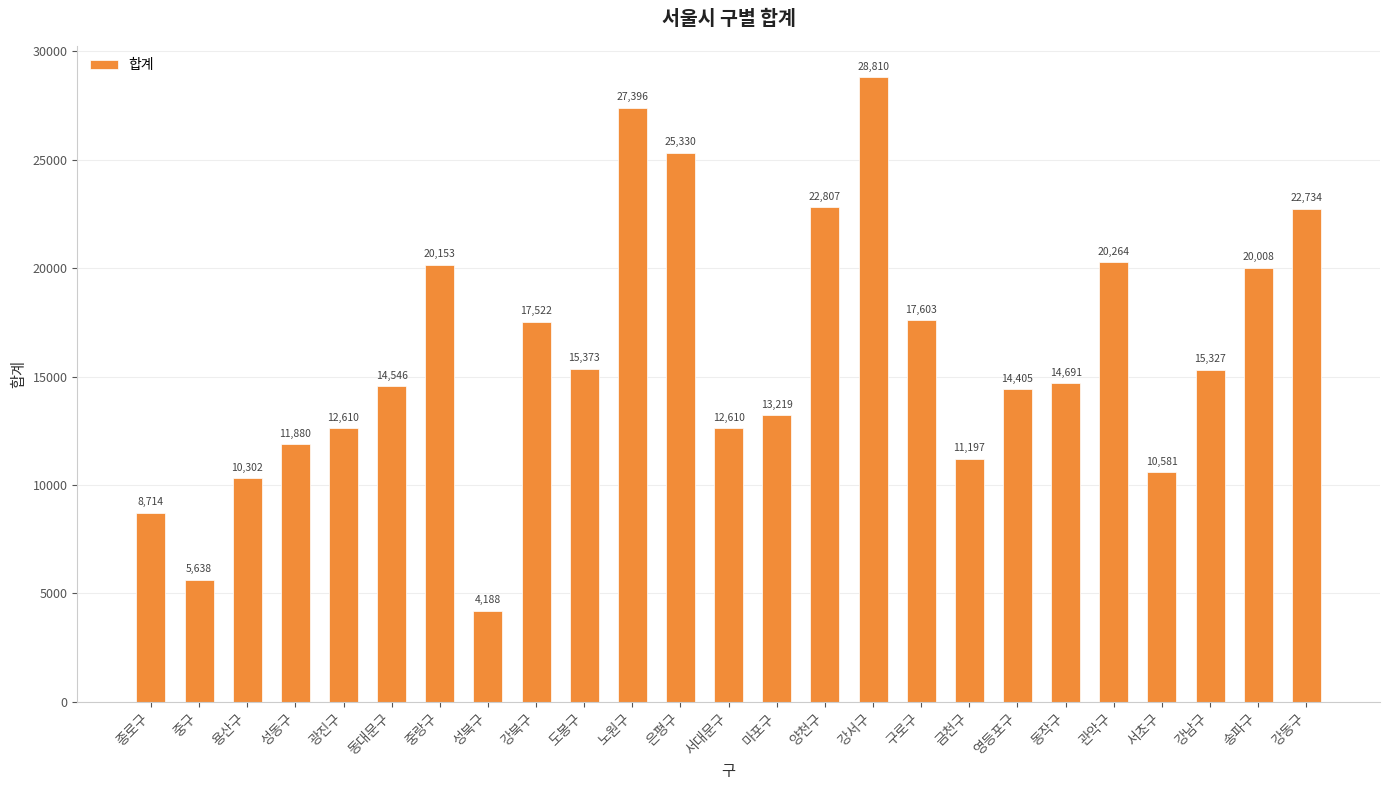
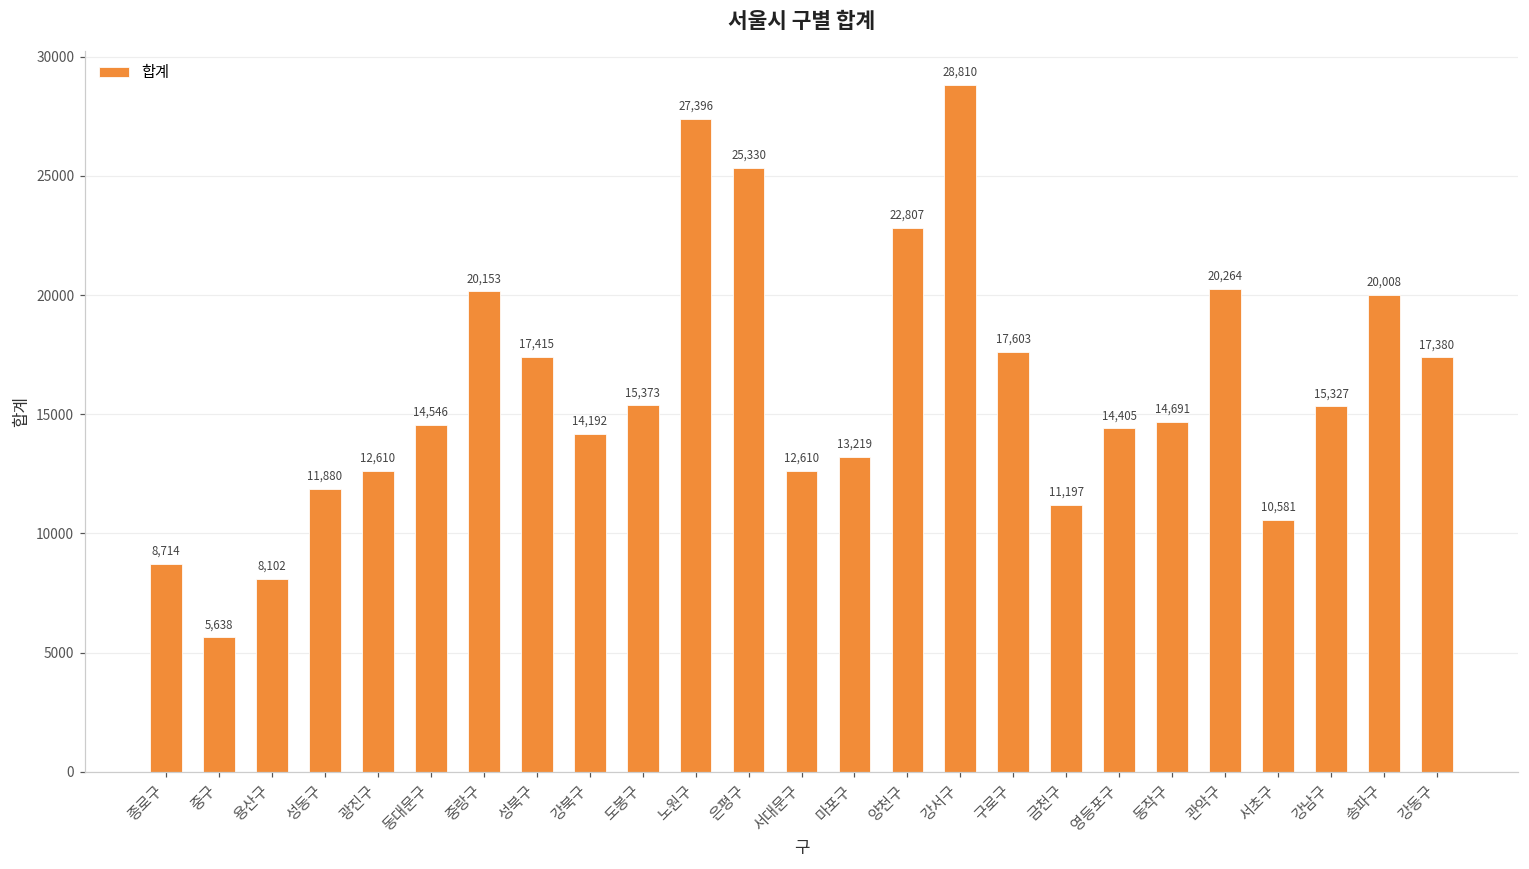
용산구: 10,302 -> 8,102
성북구: 4,188 -> 17,415
강북구: 17,522 -> 14,192
강동구: 22,734 -> 17,380
